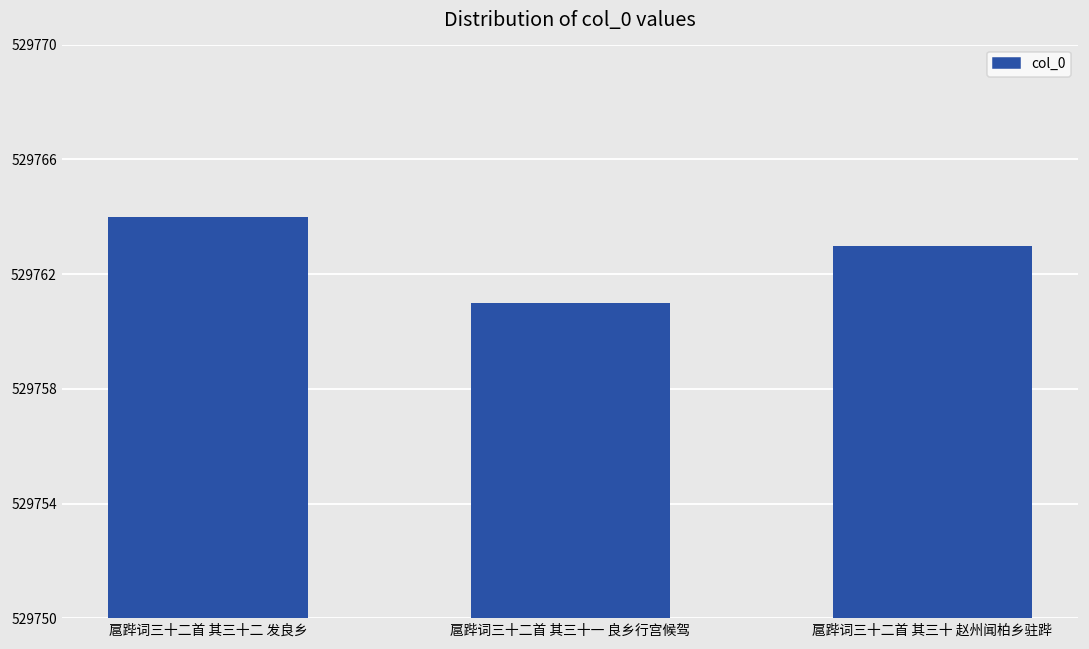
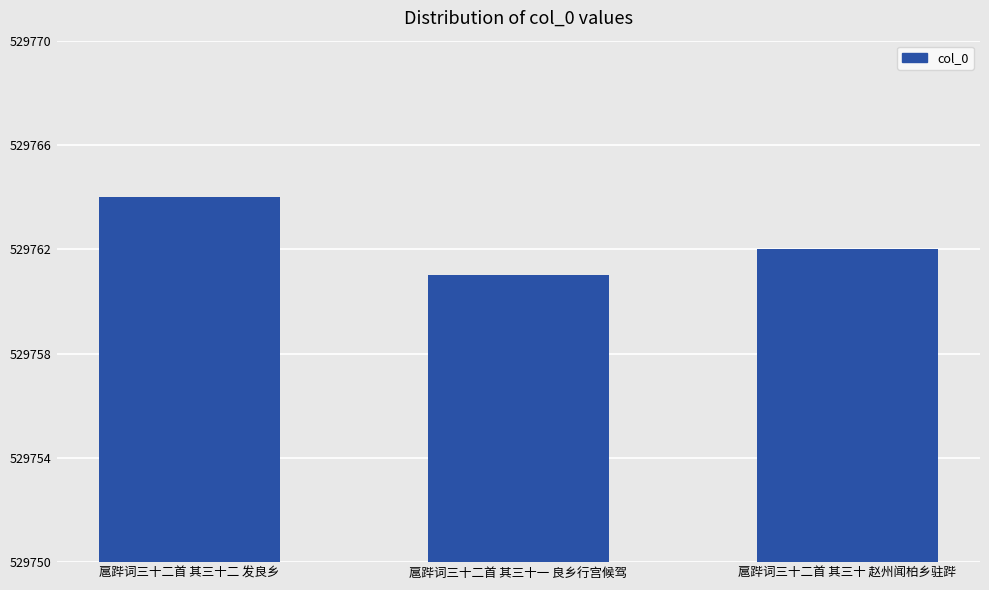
扈跸词三十二首 其三十 赵州闻柏乡驻跸: 529763 -> 529762
